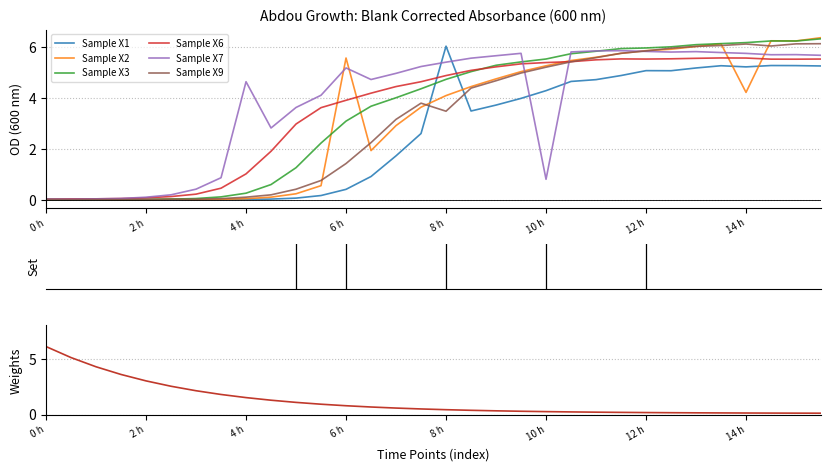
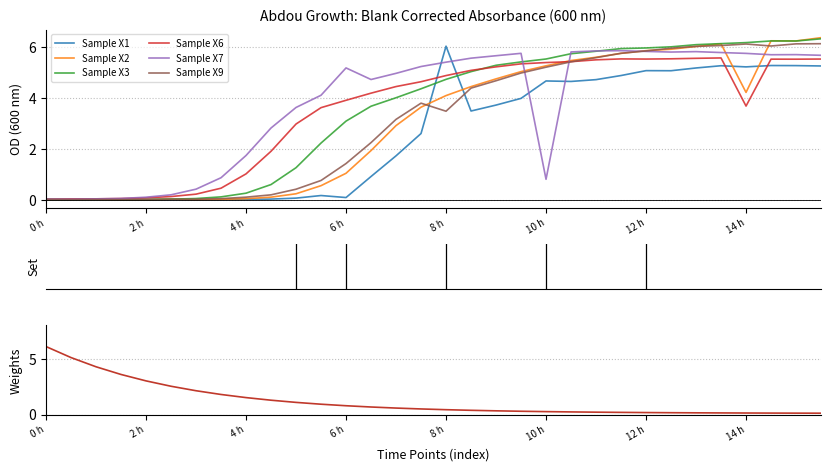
Abdou Growth: Blank Corrected Absorbance (600 nm), Sample X7, 4 h: 4.6 -> 1.7
Abdou Growth: Blank Corrected Absorbance (600 nm), Sample X1, 6 h: 0.4 -> 0.1
Abdou Growth: Blank Corrected Absorbance (600 nm), Sample X2, 6 h: 5.6 -> 1.0
Abdou Growth: Blank Corrected Absorbance (600 nm), Sample X1, 10 h: 4.3 -> 4.7
Abdou Growth: Blank Corrected Absorbance (600 nm), Sample X6, 14 h: 5.6 -> 3.7
